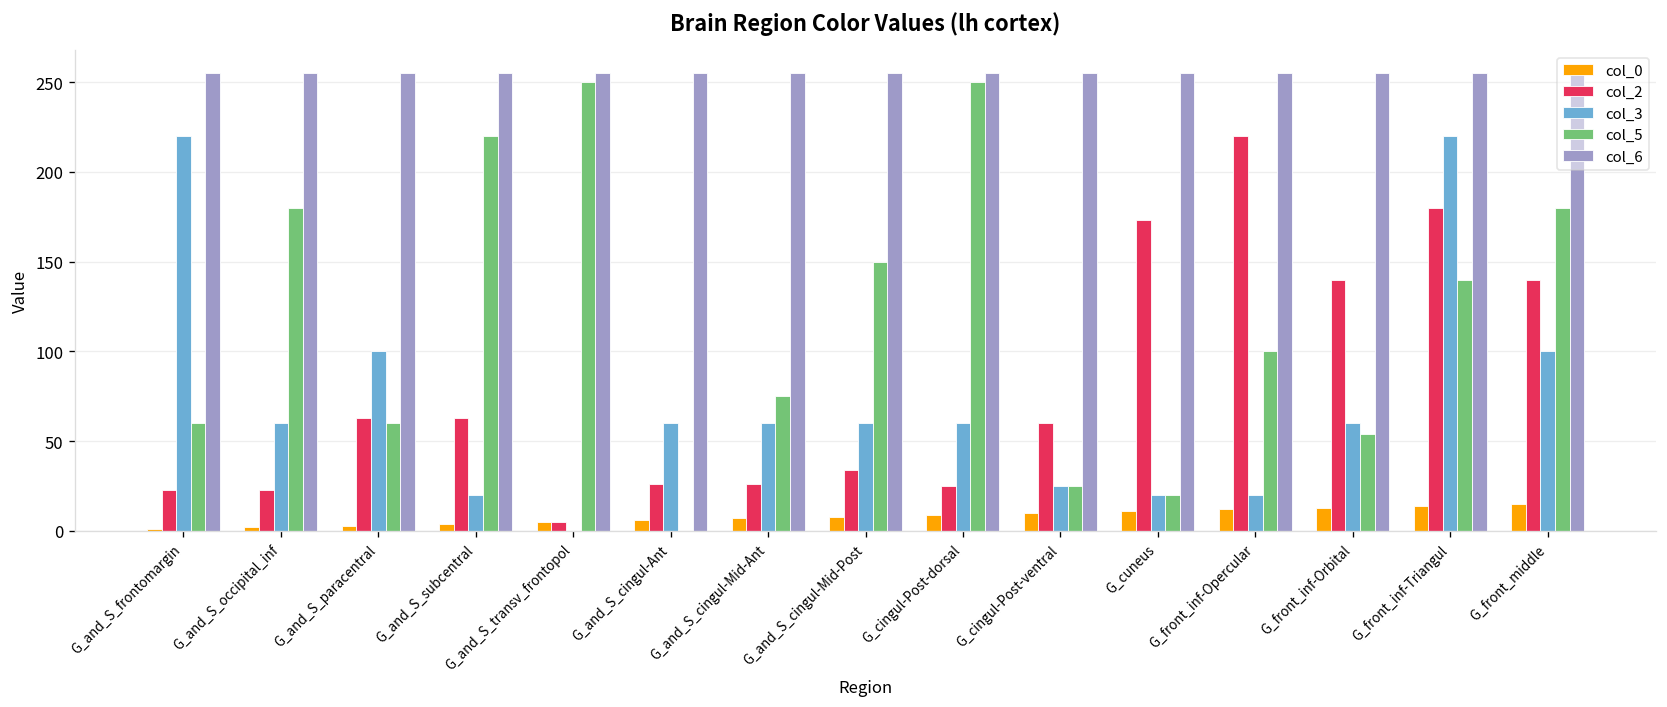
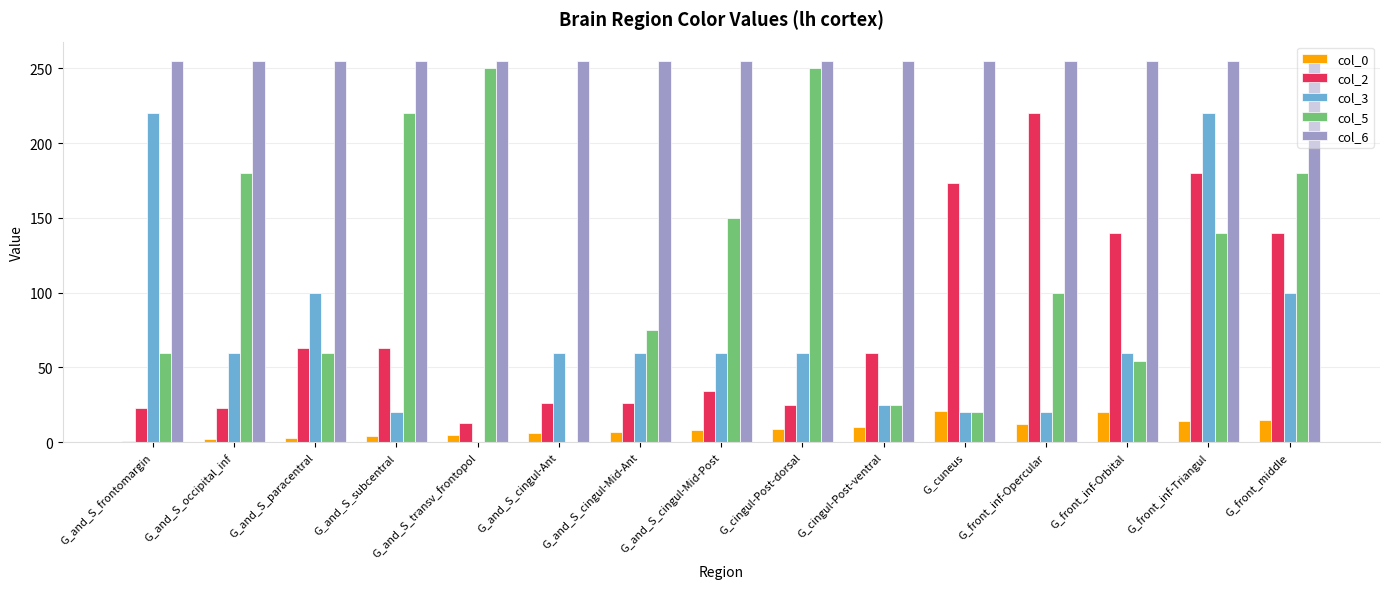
col_2, G_and_S_transv_frontopol: 5 -> 13
col_0, G_cuneus: 11 -> 21
col_0, G_front_inf-Orbital: 13 -> 20
